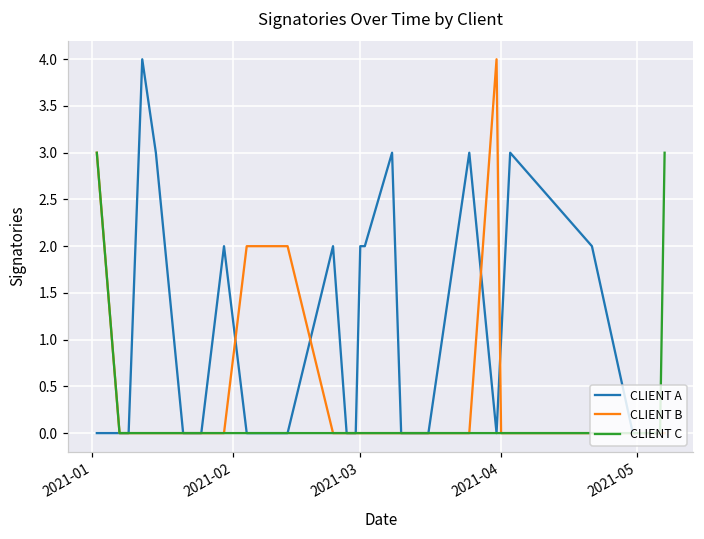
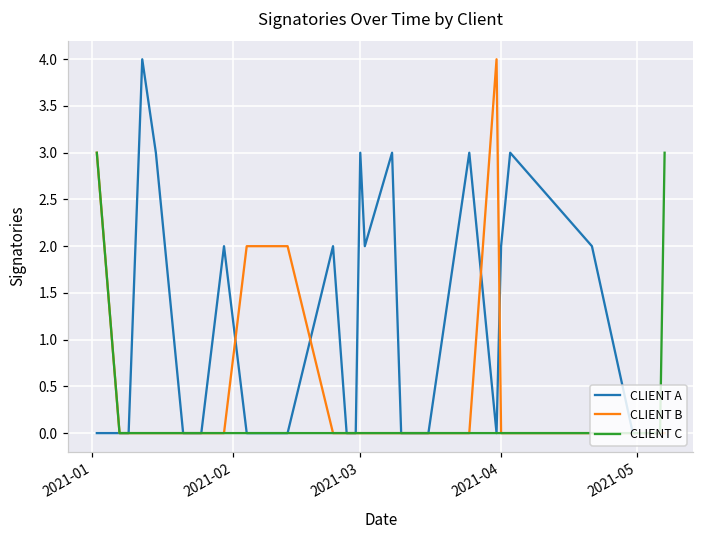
CLIENT A, 2021-03: 2 -> 3
CLIENT A, 2021-04: 1 -> 2
